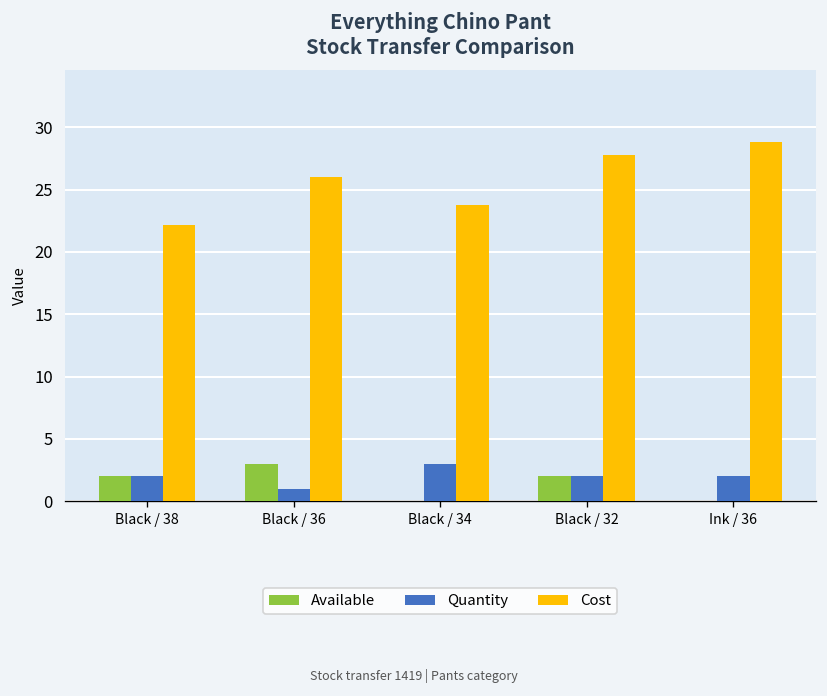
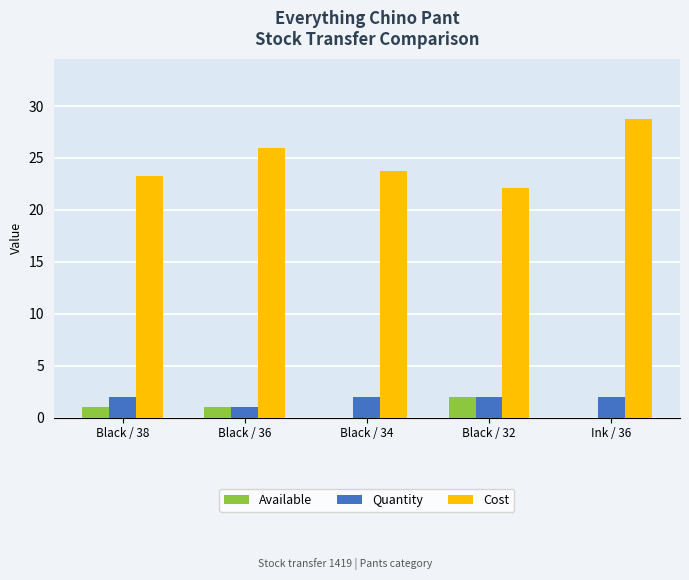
Available, Black / 38: 2 -> 1
Cost, Black / 38: 22.2 -> 23.2
Available, Black / 36: 3 -> 1
Quantity, Black / 34: 3 -> 2
Cost, Black / 32: 27.8 -> 22.2
